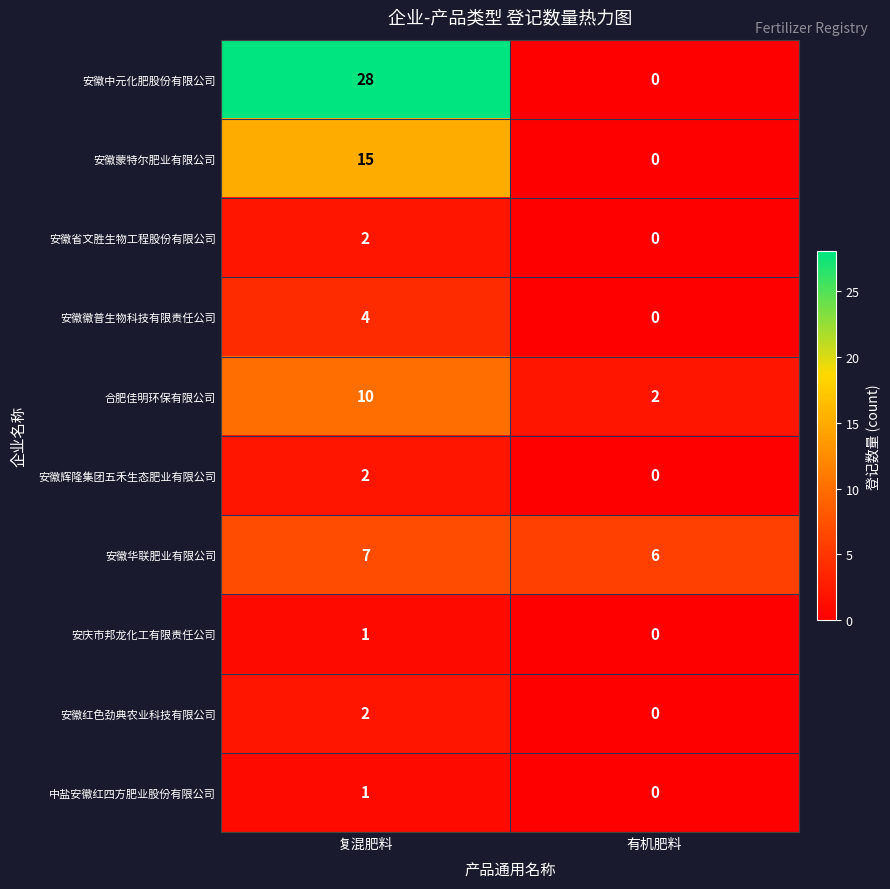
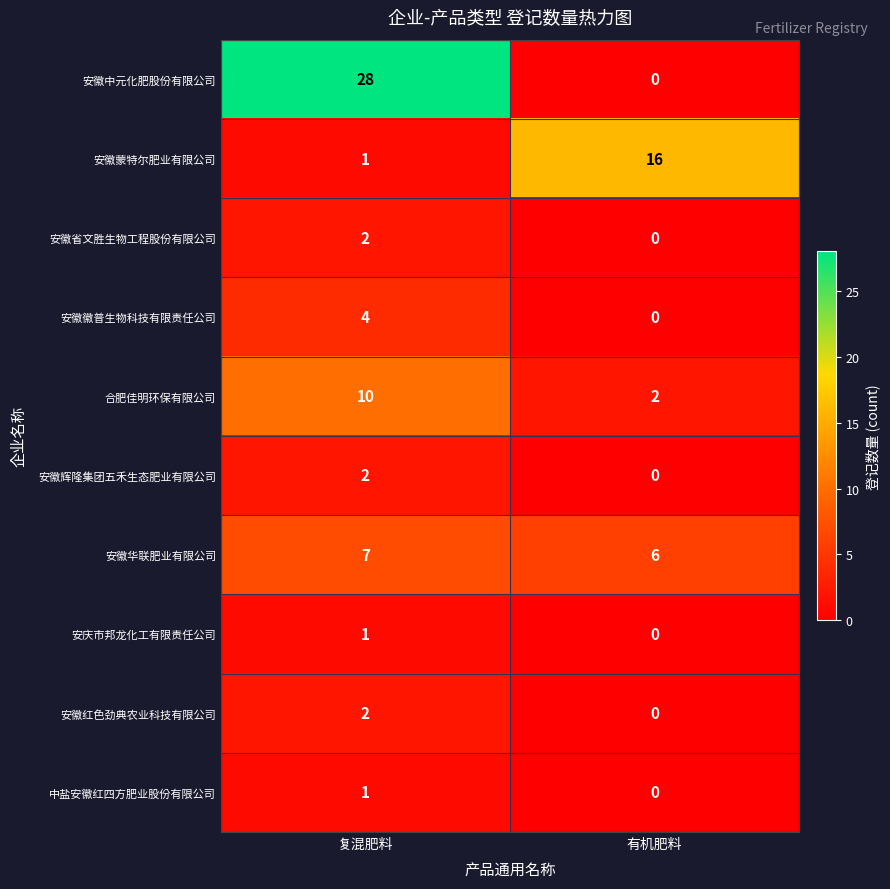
安徽蒙特尔肥业有限公司, 复混肥料: 15 -> 1
安徽蒙特尔肥业有限公司, 有机肥料: 0 -> 16
